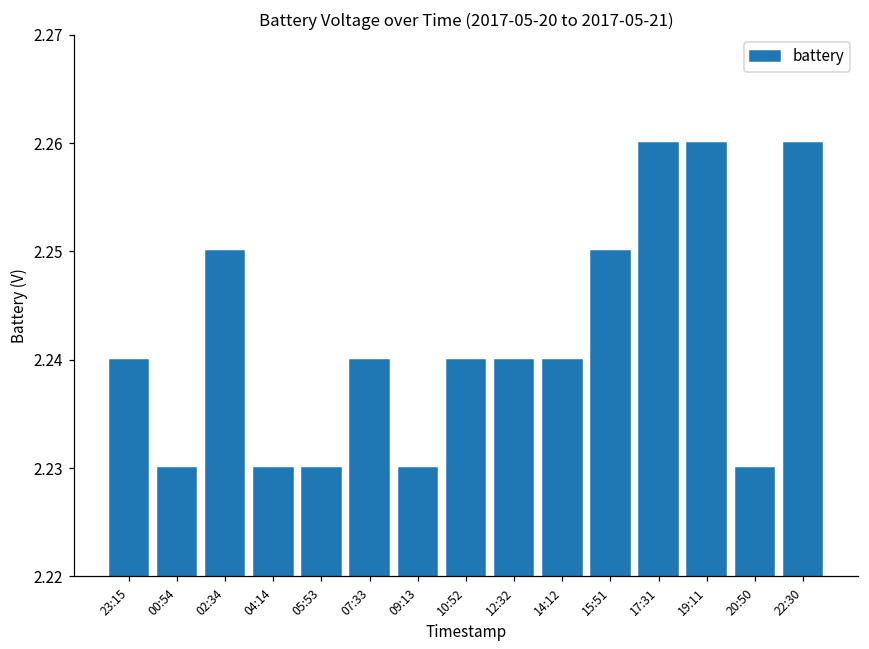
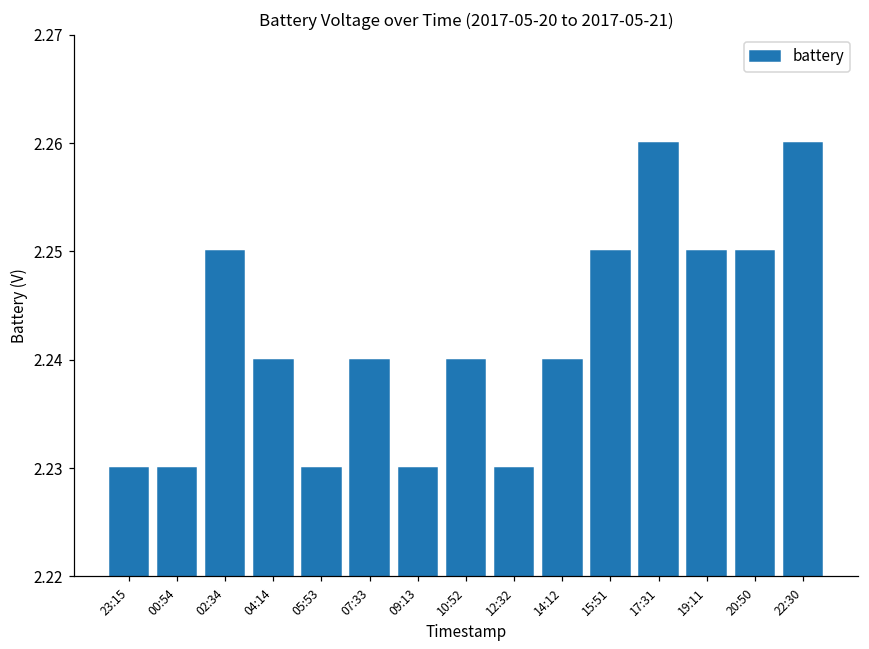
23:15: 2.24 -> 2.23
04:14: 2.23 -> 2.24
12:32: 2.24 -> 2.23
19:11: 2.26 -> 2.25
20:50: 2.23 -> 2.25
